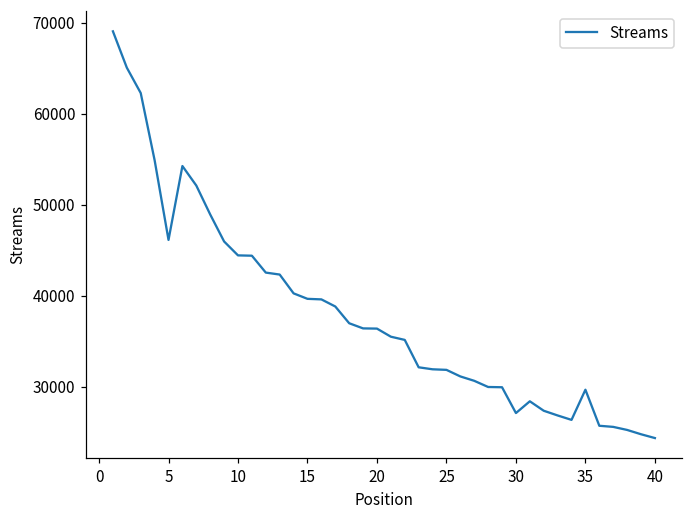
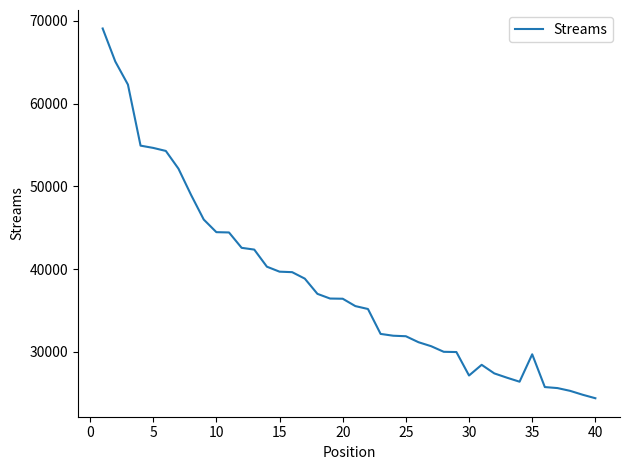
5: 46000 -> 55000
